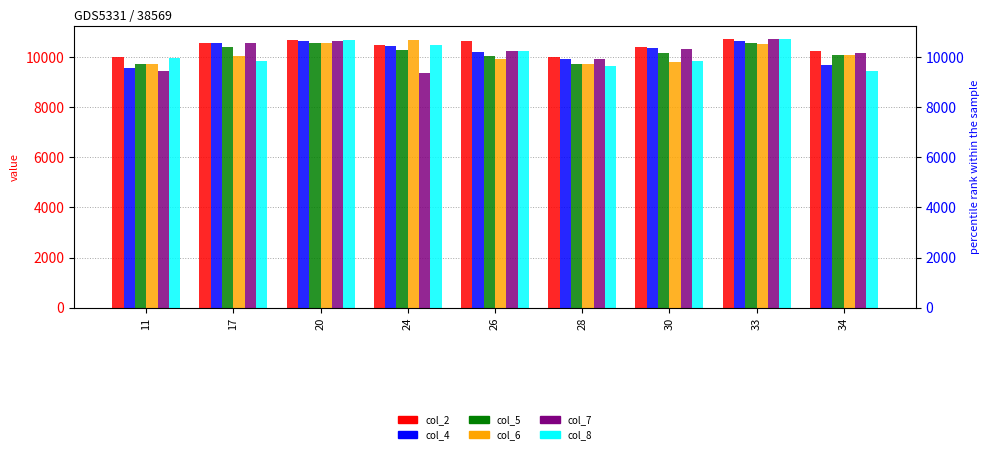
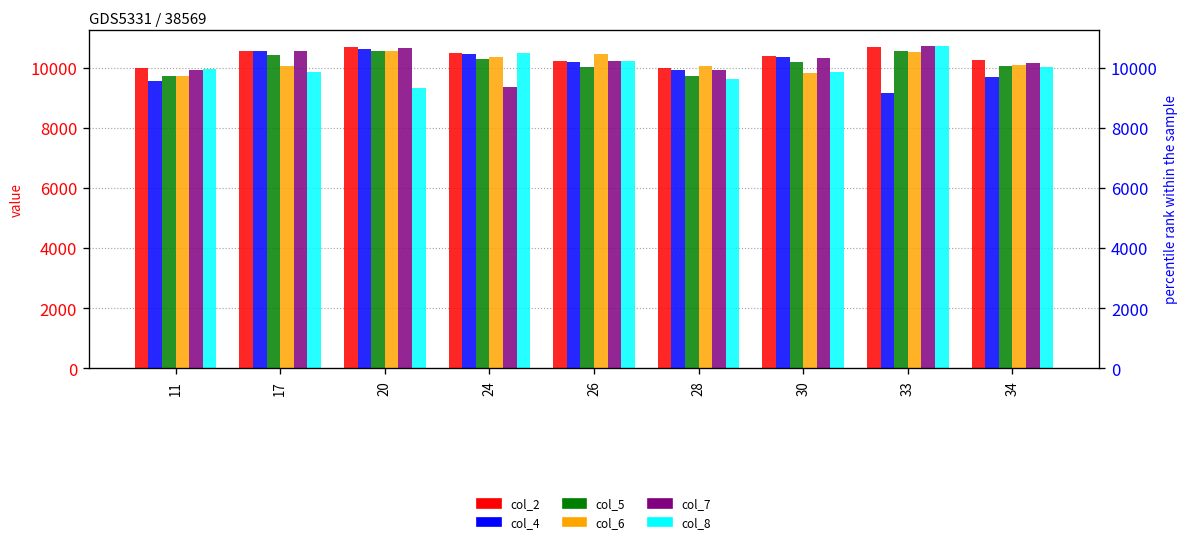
col_7, 11: 9400 -> 9900
col_8, 20: 10700 -> 9300
col_6, 24: 10700 -> 10300
col_2, 26: 10600 -> 10200
col_6, 26: 9900 -> 10500
col_6, 28: 9700 -> 10100
col_4, 33: 10700 -> 9100
col_8, 34: 9500 -> 10000
